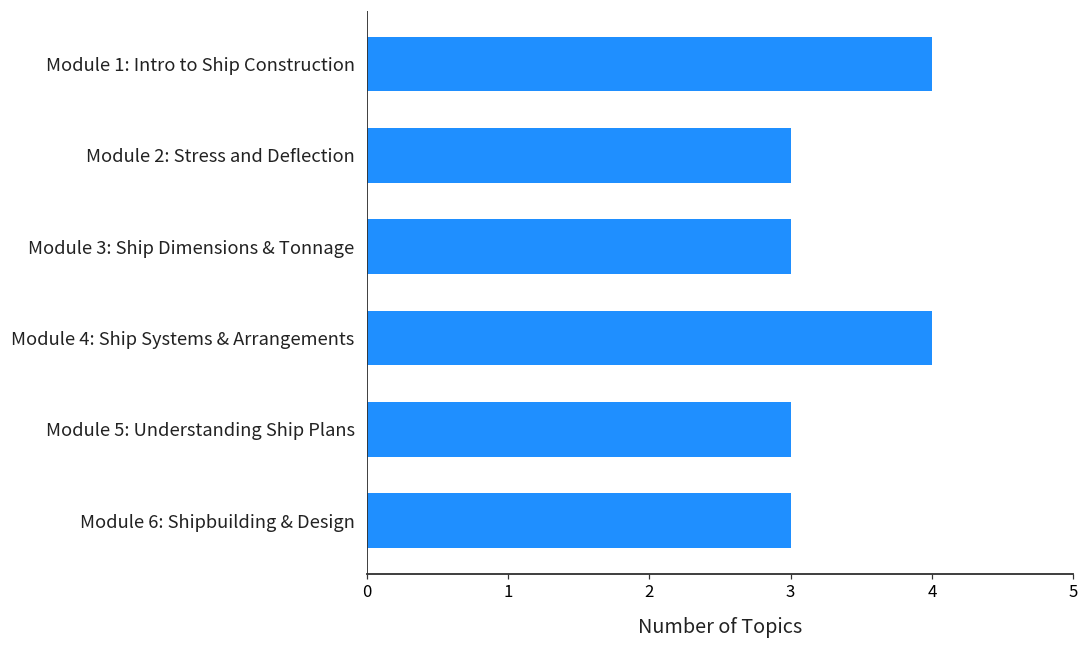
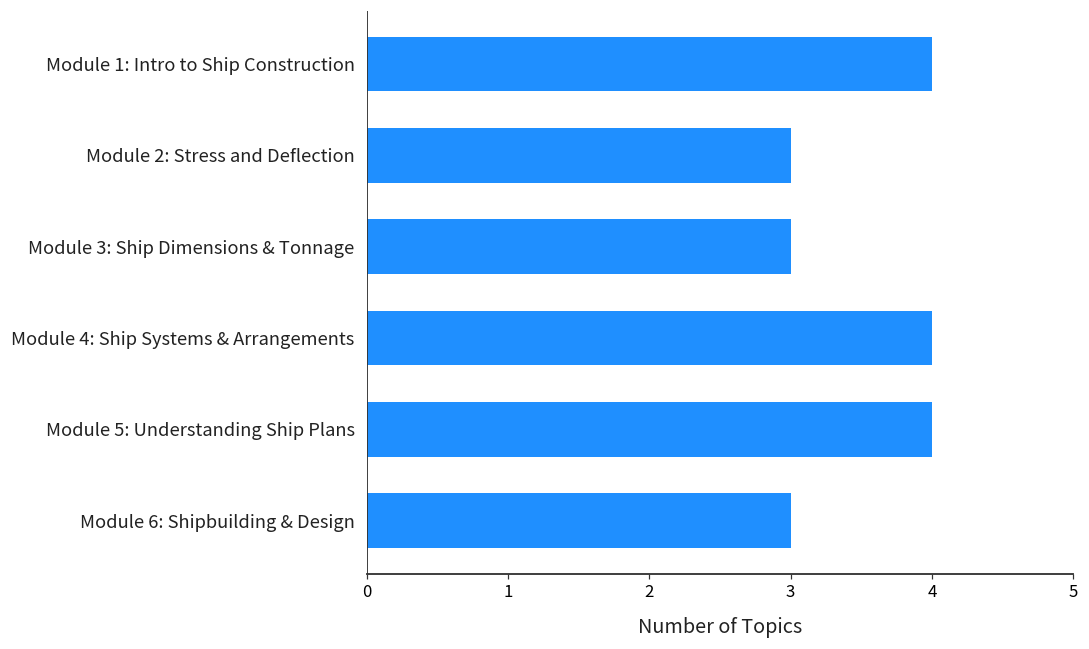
Module 5: Understanding Ship Plans: 3 -> 4
